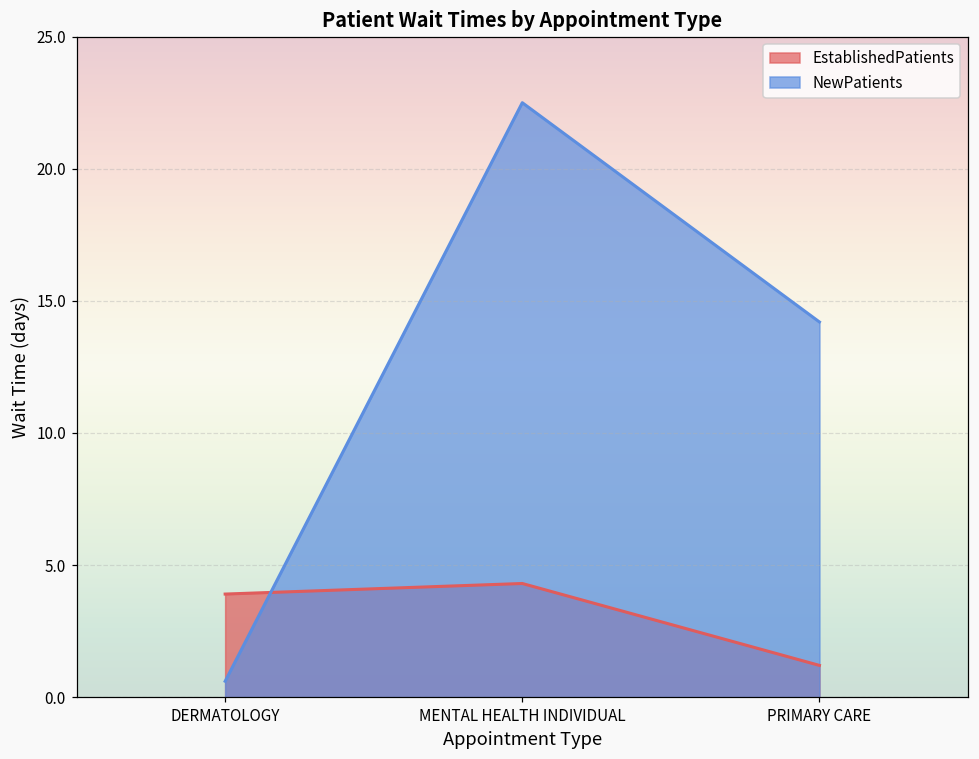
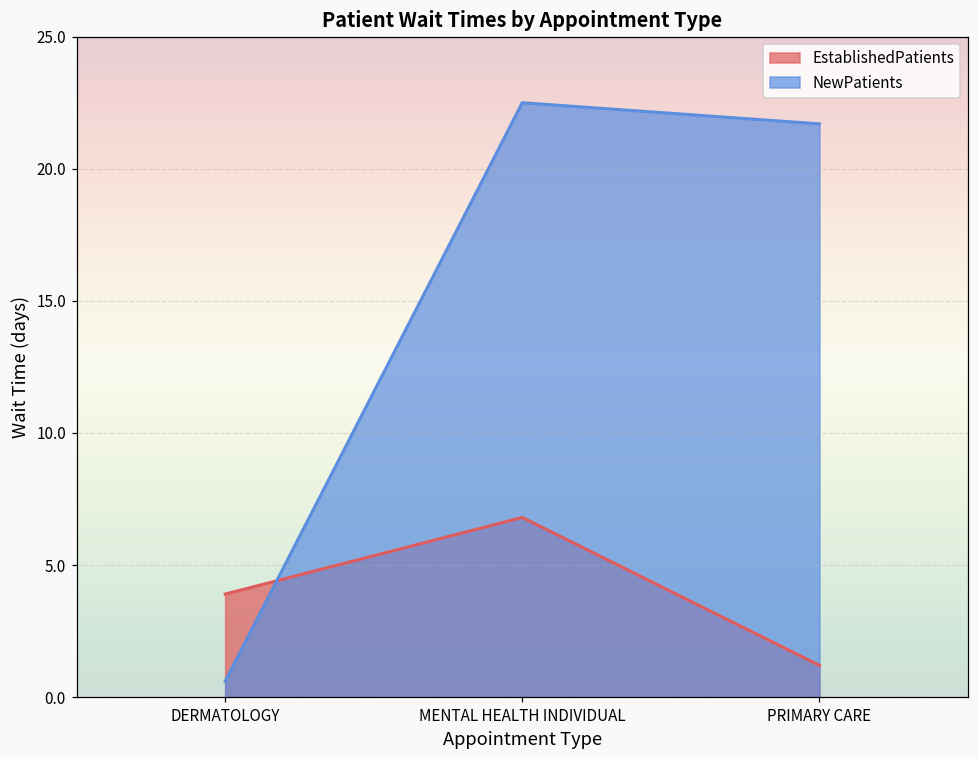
EstablishedPatients, MENTAL HEALTH INDIVIDUAL: 4.3 -> 6.8
NewPatients, PRIMARY CARE: 14.2 -> 21.7
